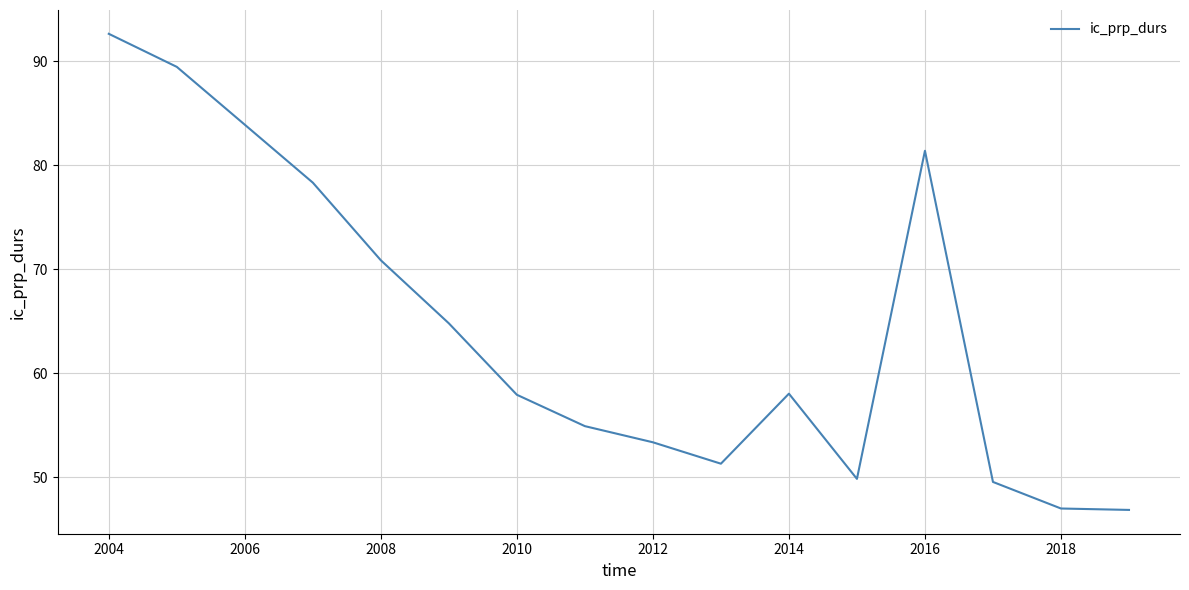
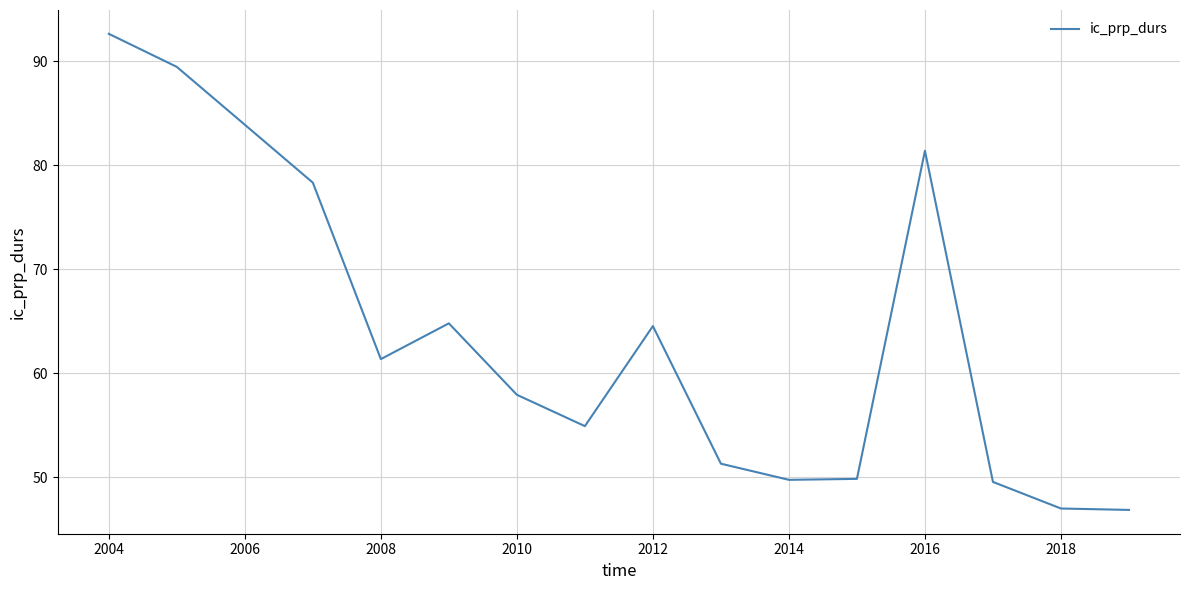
2008: 70.9 -> 61.4
2012: 53.4 -> 64.5
2014: 58.0 -> 49.7
